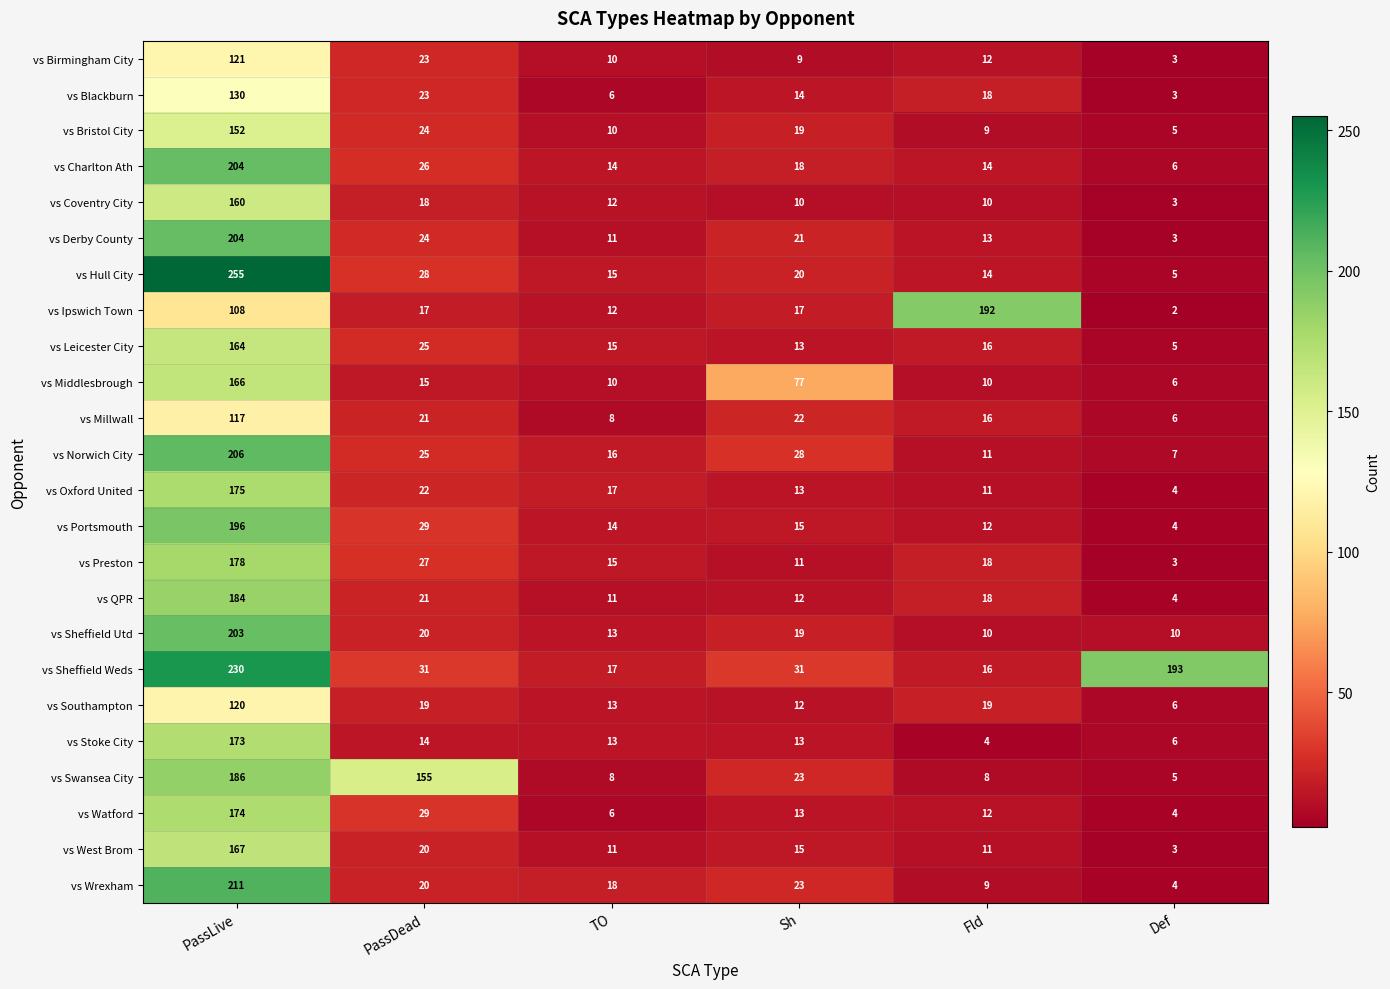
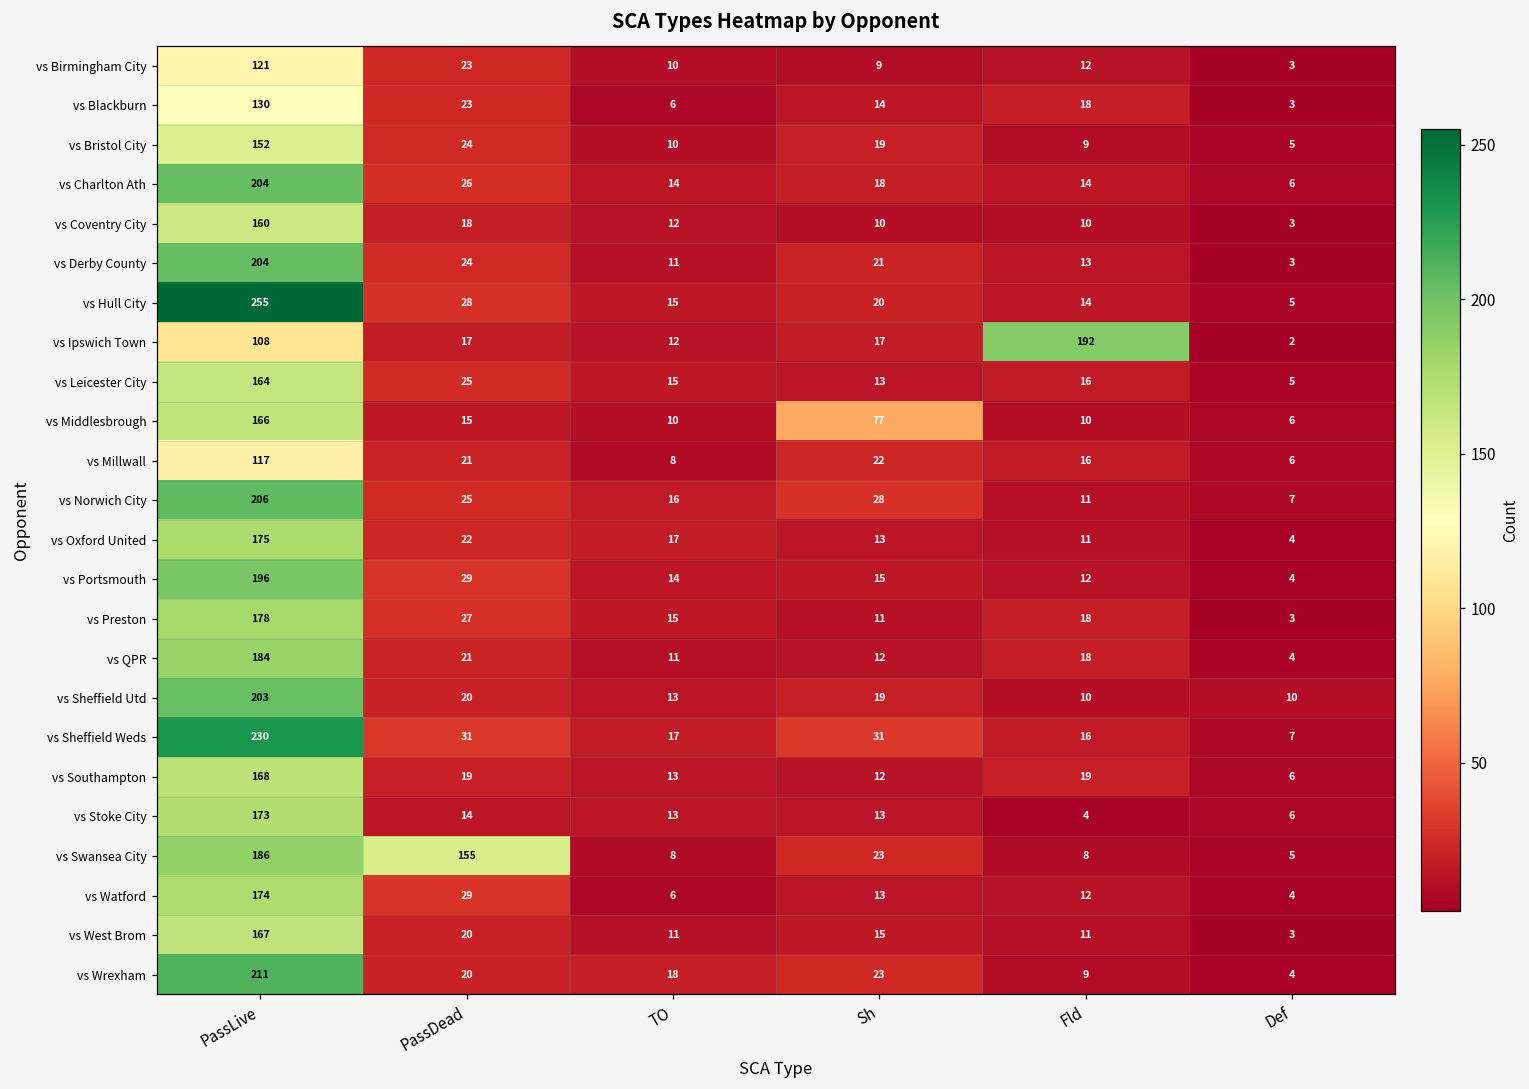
vs Sheffield Weds, Def: 193 -> 7
vs Southampton, PassLive: 120 -> 168
